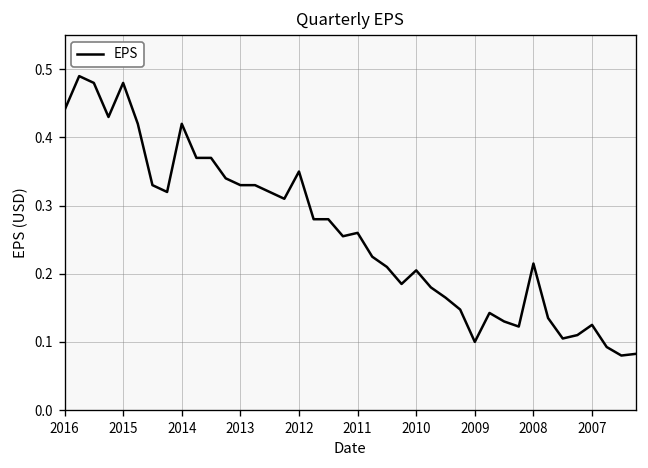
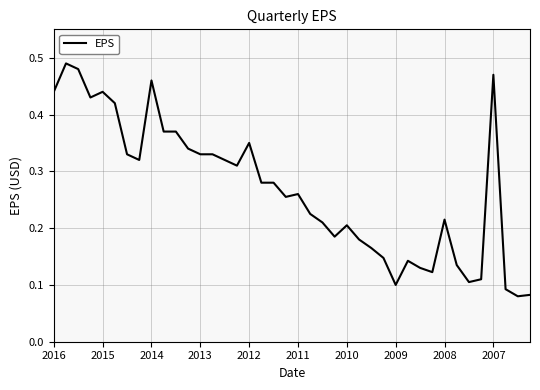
2015: 0.48 -> 0.44
2014: 0.42 -> 0.46
2007: 0.13 -> 0.47
